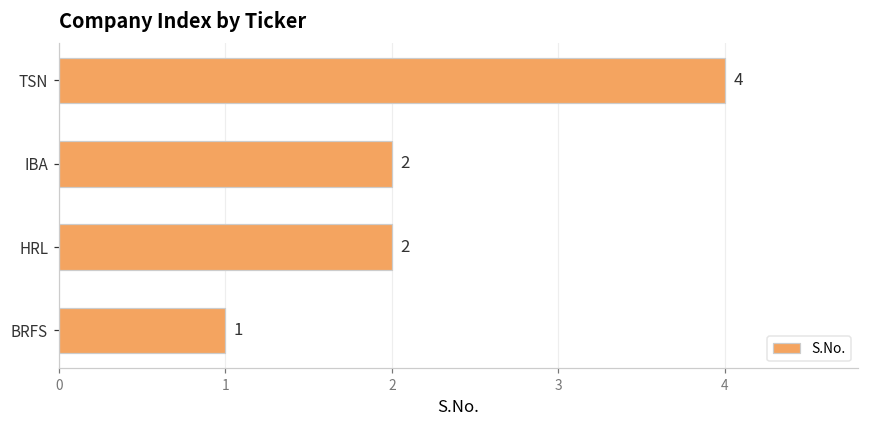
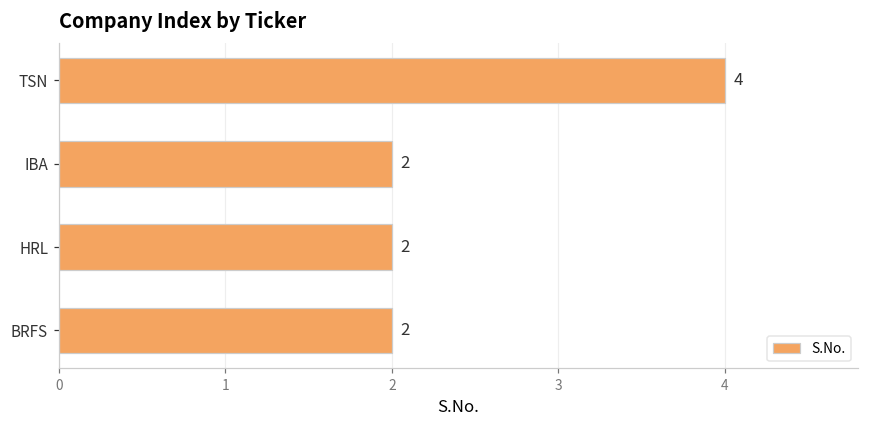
BRFS: 1 -> 2
